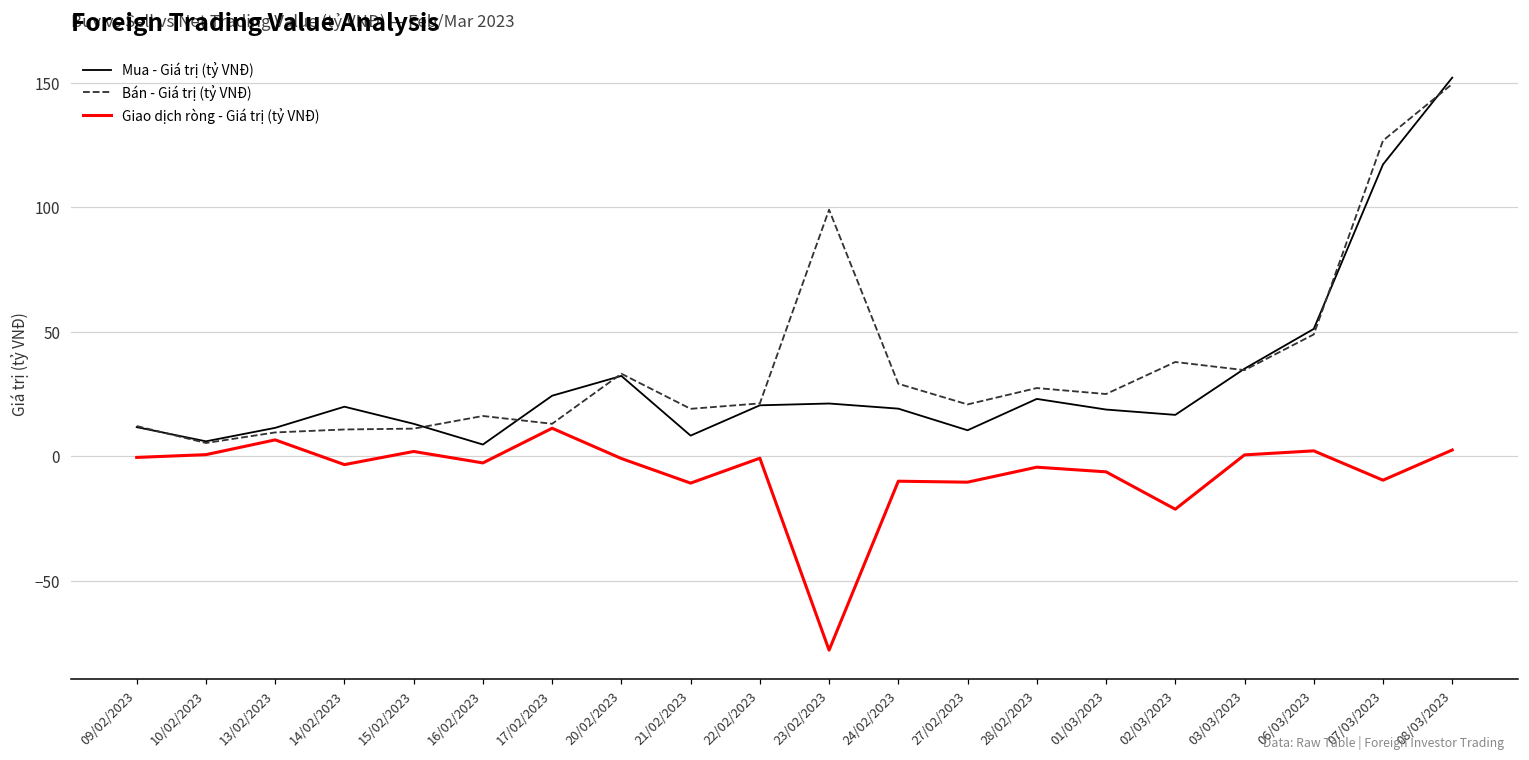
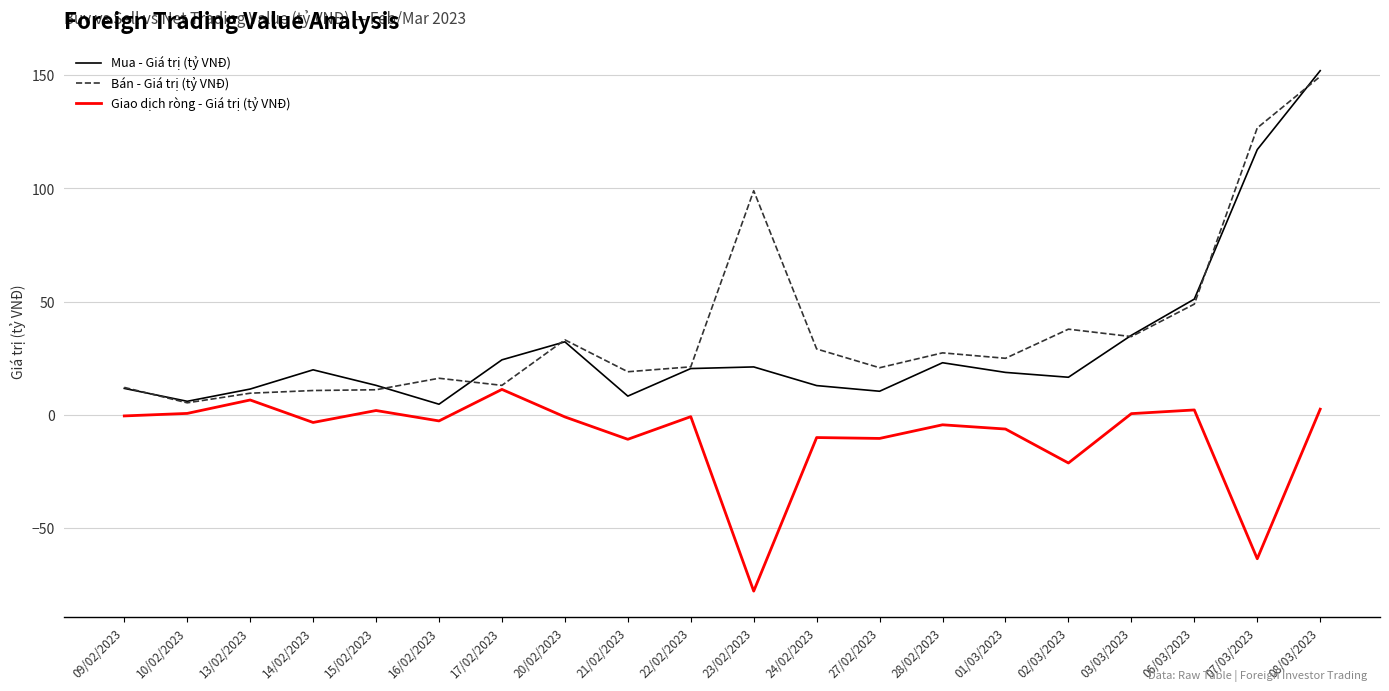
Mua - Giá trị (tỷ VNĐ), 24/02/2023: 19 -> 13
Giao dịch ròng - Giá trị (tỷ VNĐ), 07/03/2023: -10 -> -64
